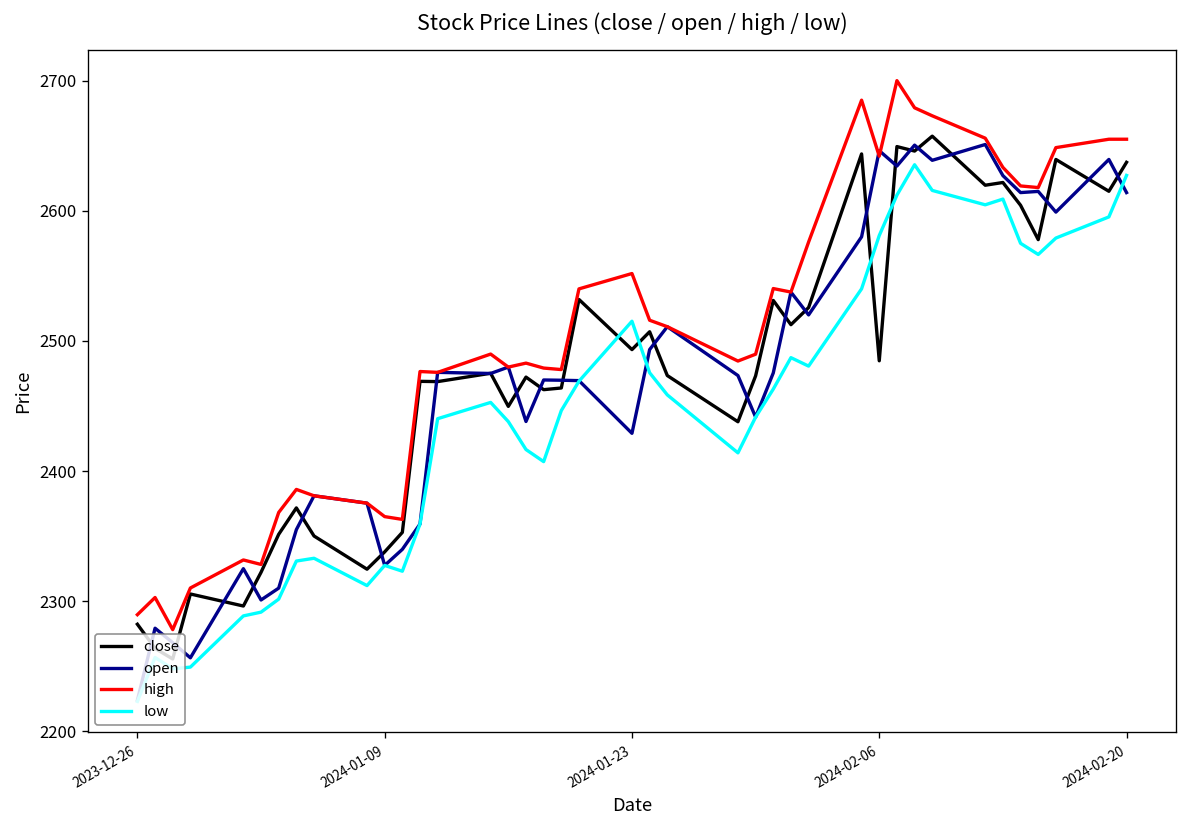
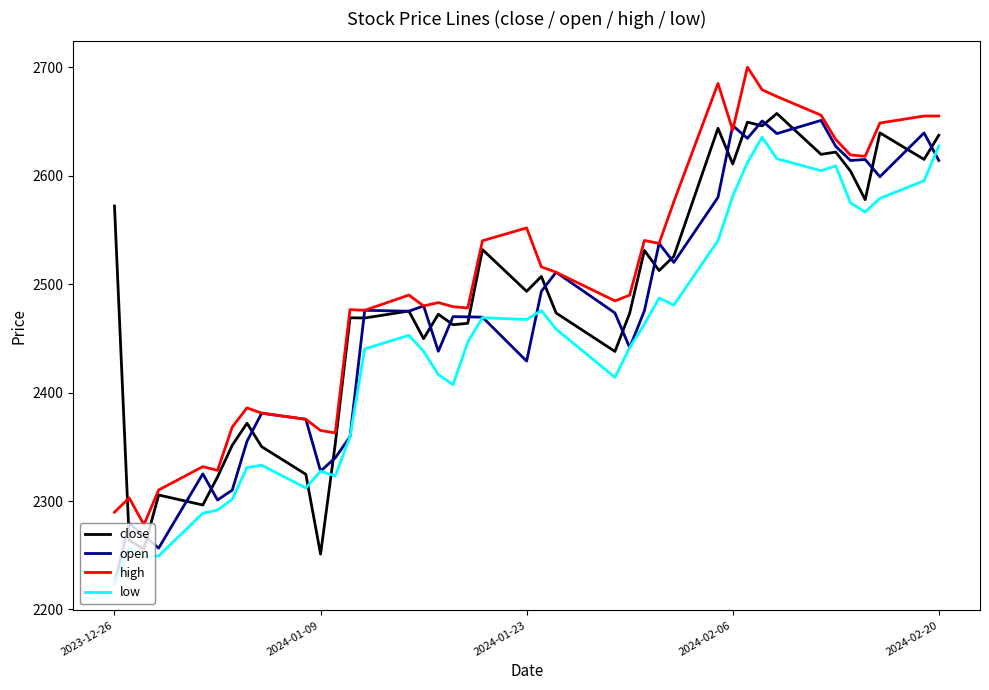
close, 2023-12-26: 2282 -> 2572
close, 2024-01-09: 2338 -> 2251
low, 2024-01-23: 2515 -> 2467
close, 2024-02-06: 2485 -> 2611
